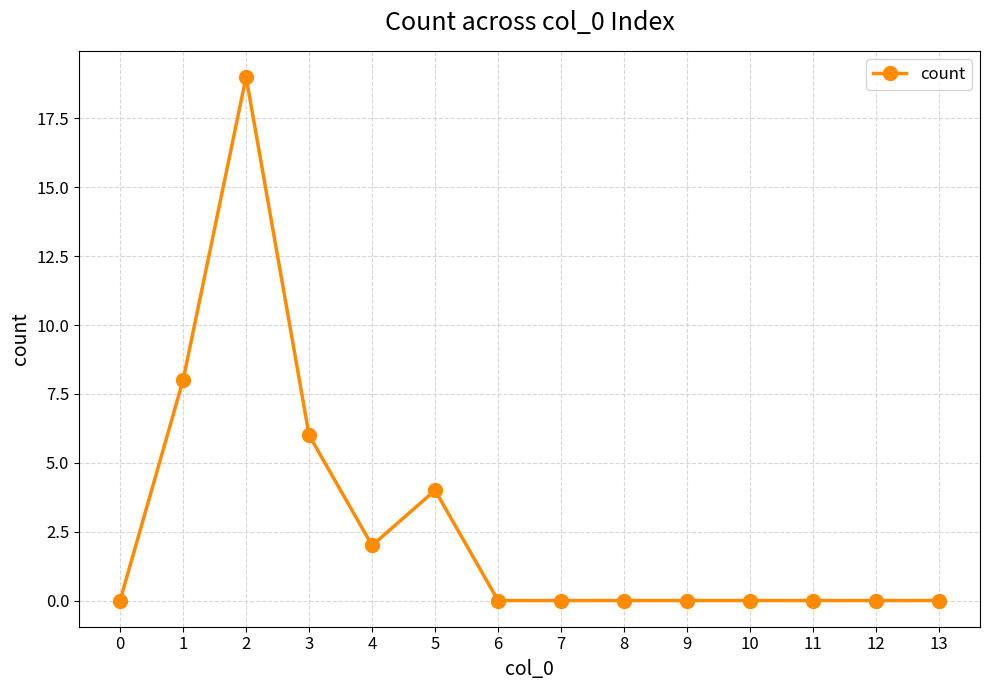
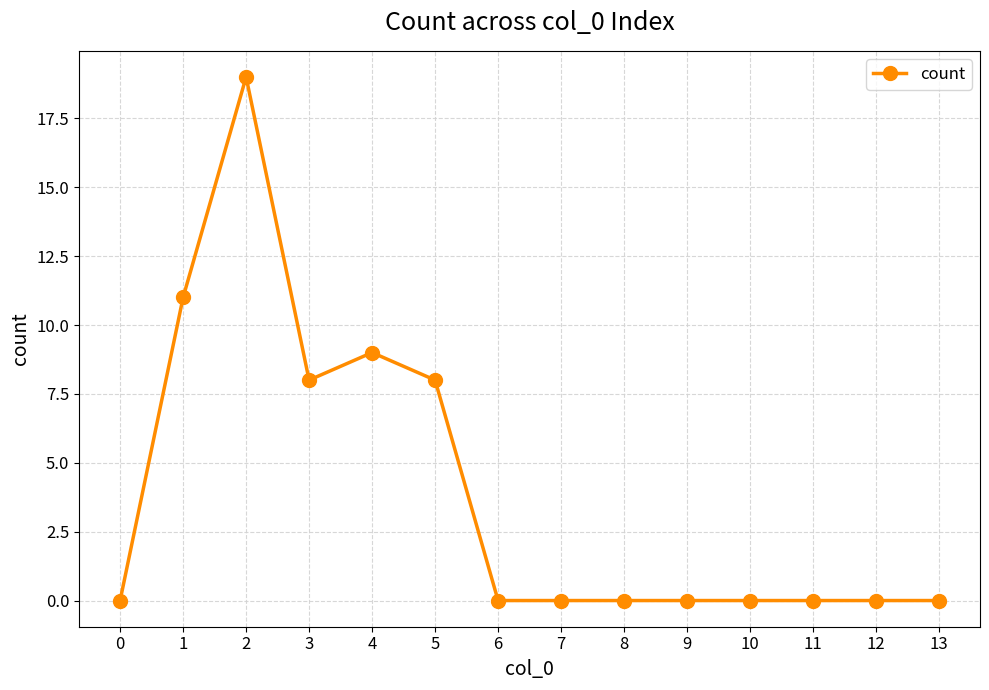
1: 8 -> 11
3: 6 -> 8
4: 2 -> 9
5: 4 -> 8
